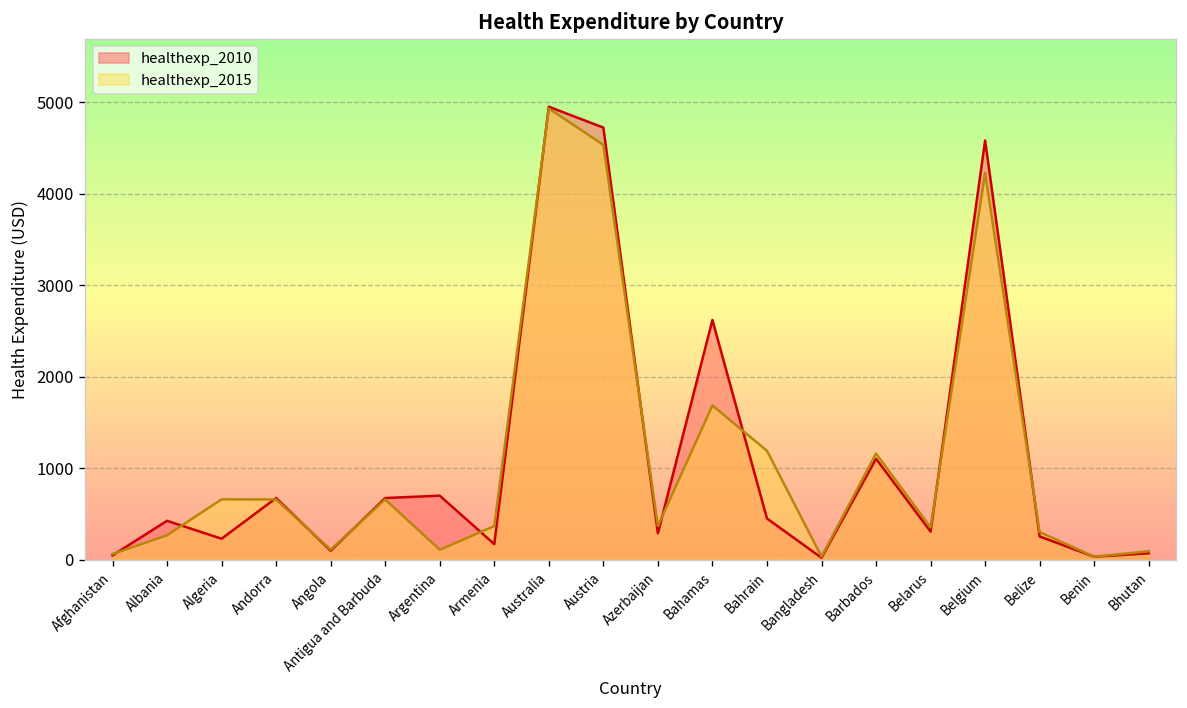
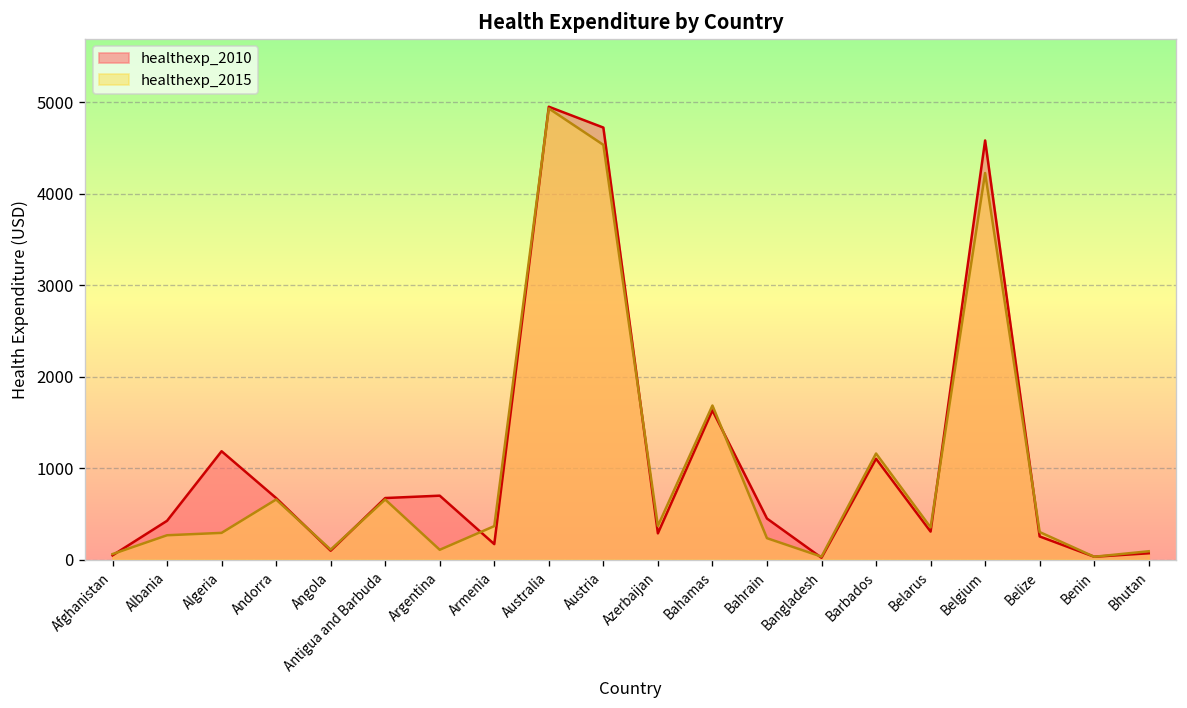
healthexp_2010, Algeria: 200 -> 1200
healthexp_2015, Algeria: 700 -> 300
healthexp_2010, Bahamas: 2600 -> 1600
healthexp_2015, Bahrain: 1200 -> 200
